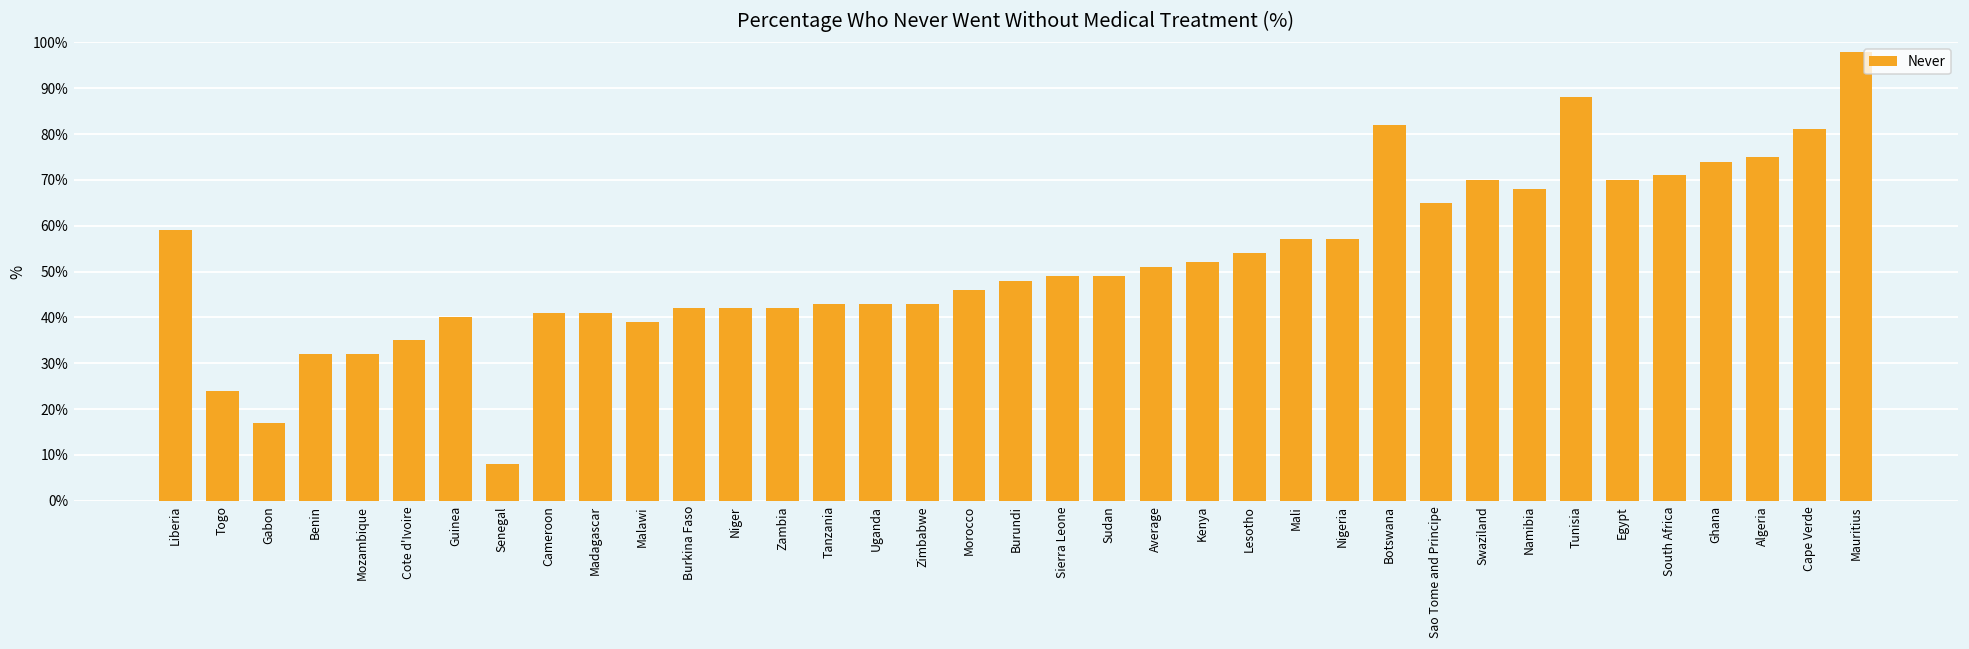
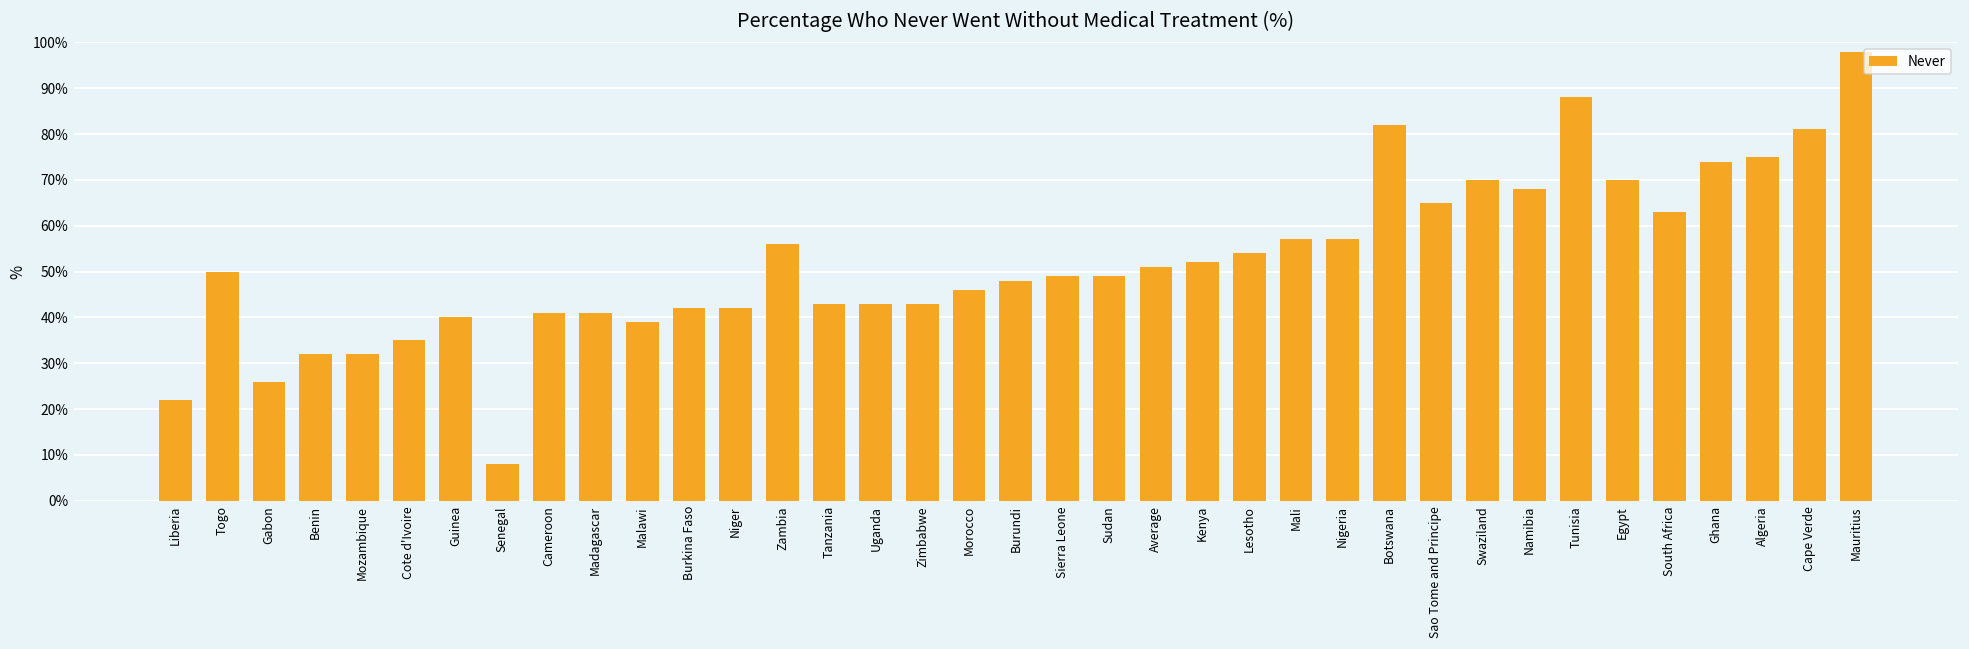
Liberia: 59% -> 22%
Togo: 24% -> 50%
Gabon: 17% -> 26%
Zambia: 42% -> 56%
South Africa: 71% -> 63%
